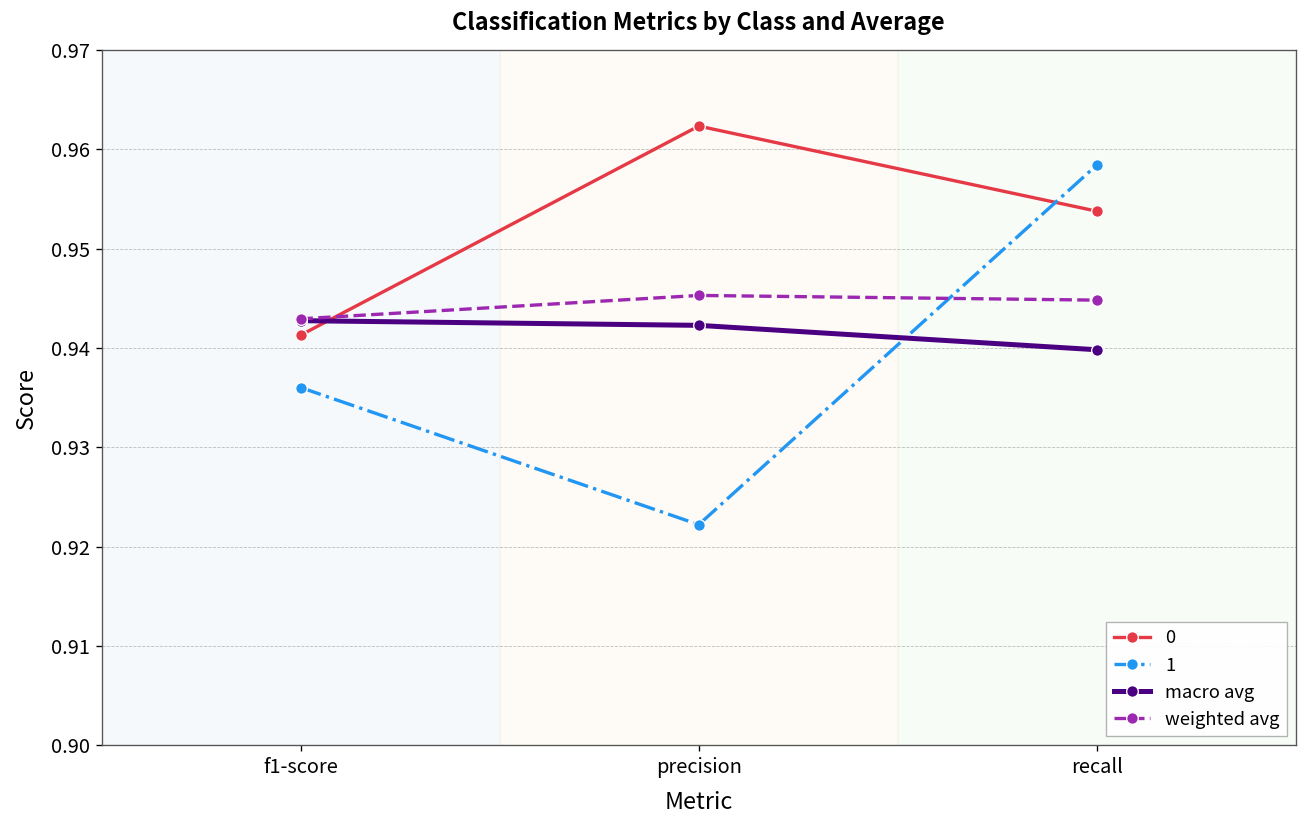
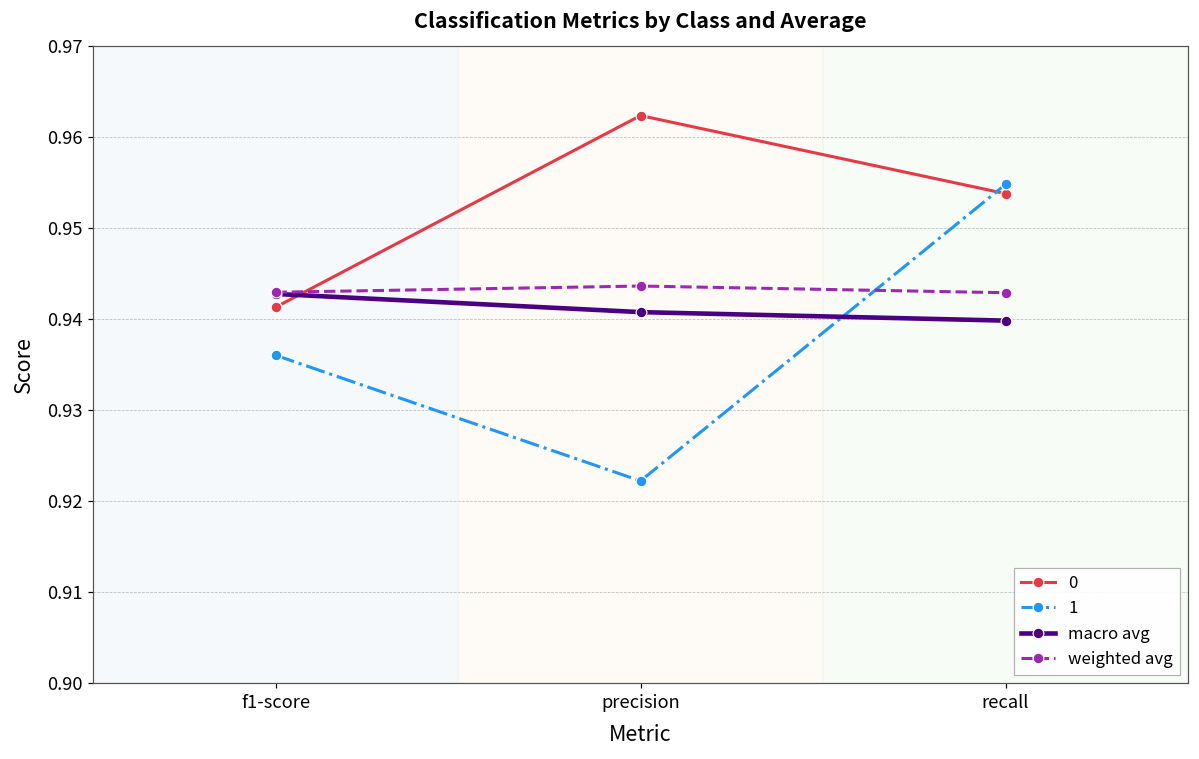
macro avg, precision: 0.942 -> 0.941
weighted avg, precision: 0.945 -> 0.944
1, recall: 0.958 -> 0.955
weighted avg, recall: 0.945 -> 0.943
